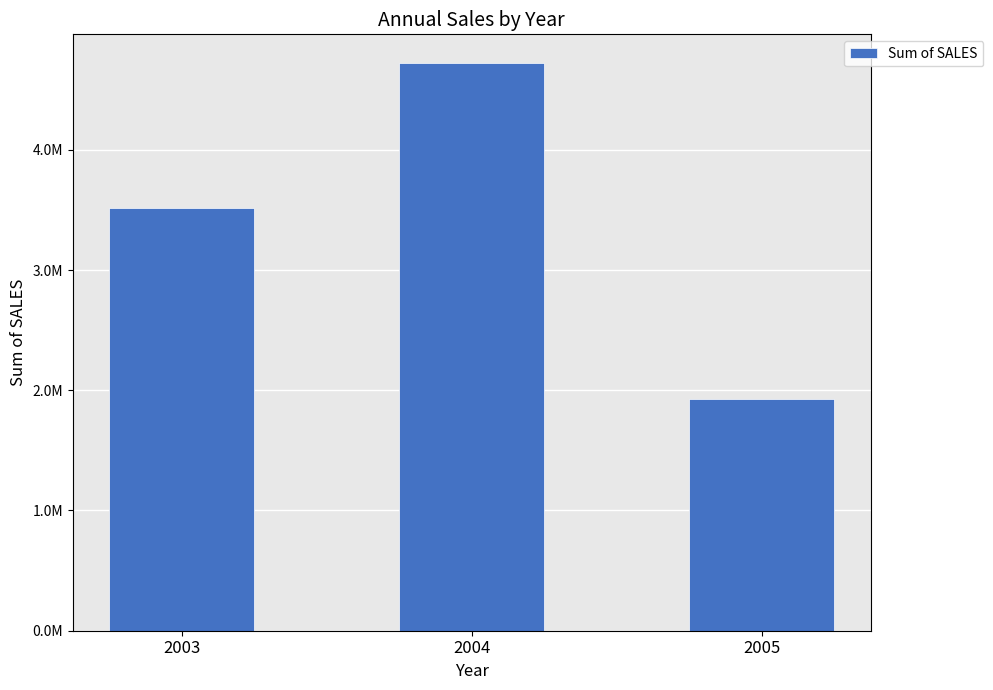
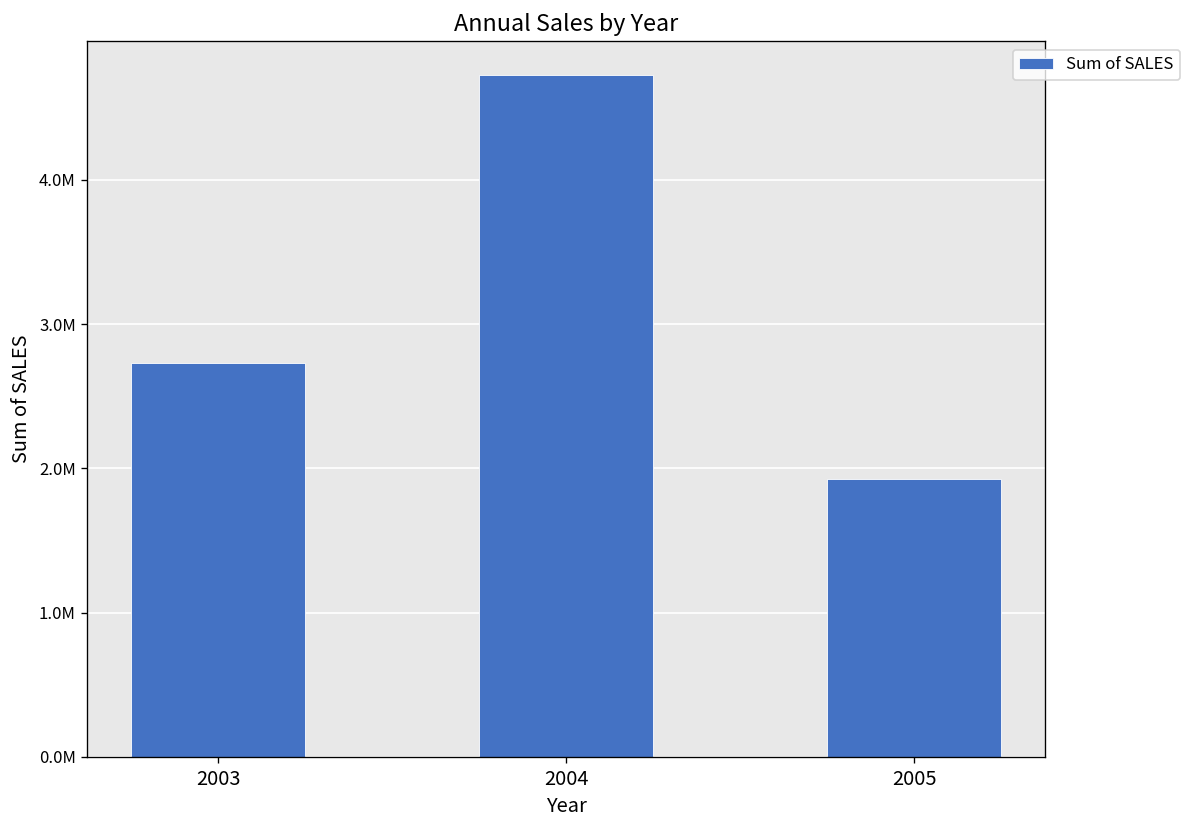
2003: 3520000 -> 2730000
